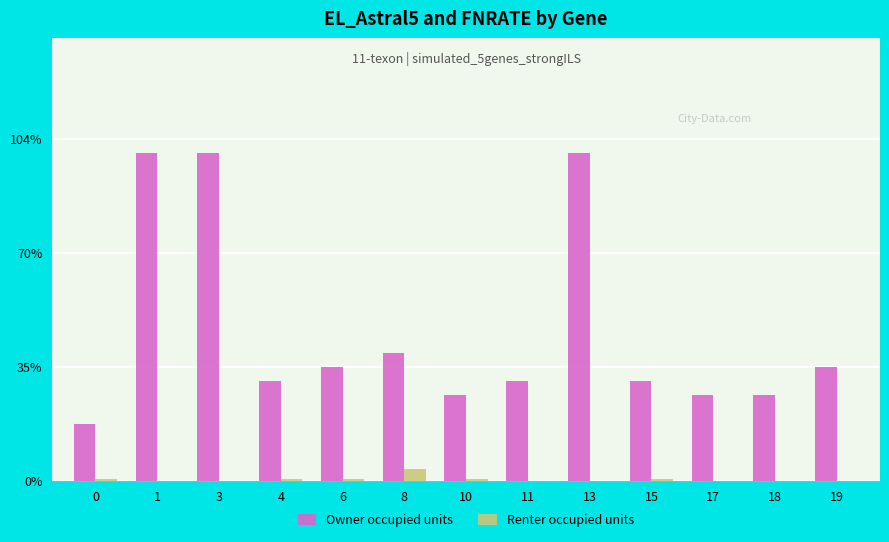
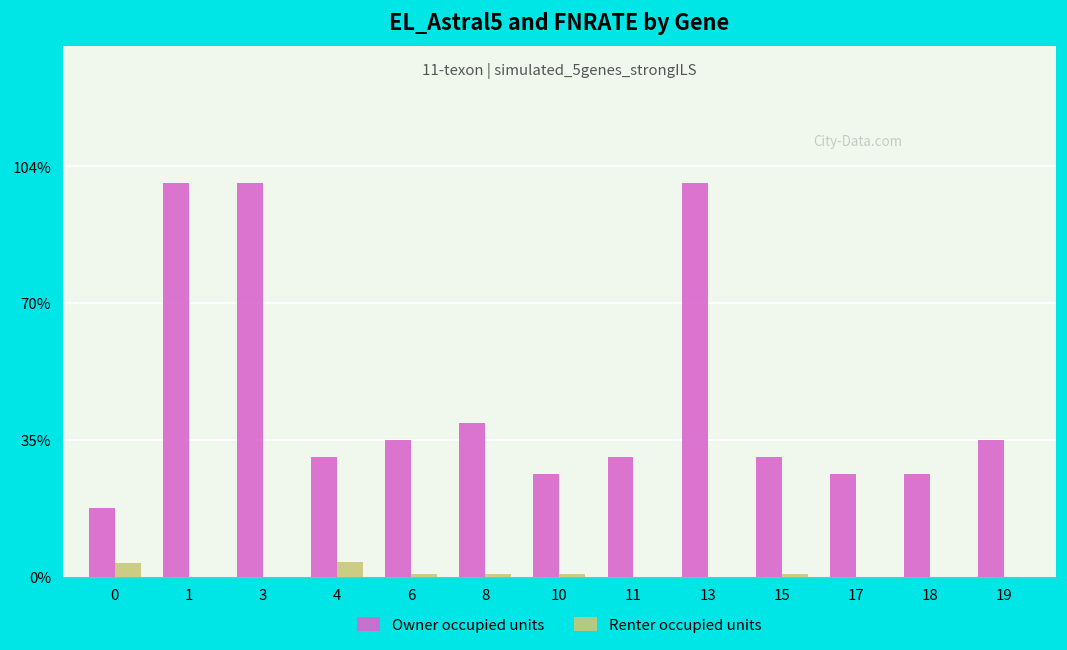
Renter occupied units, 0: 1% -> 3%
Renter occupied units, 4: 1% -> 4%
Renter occupied units, 8: 3% -> 1%
